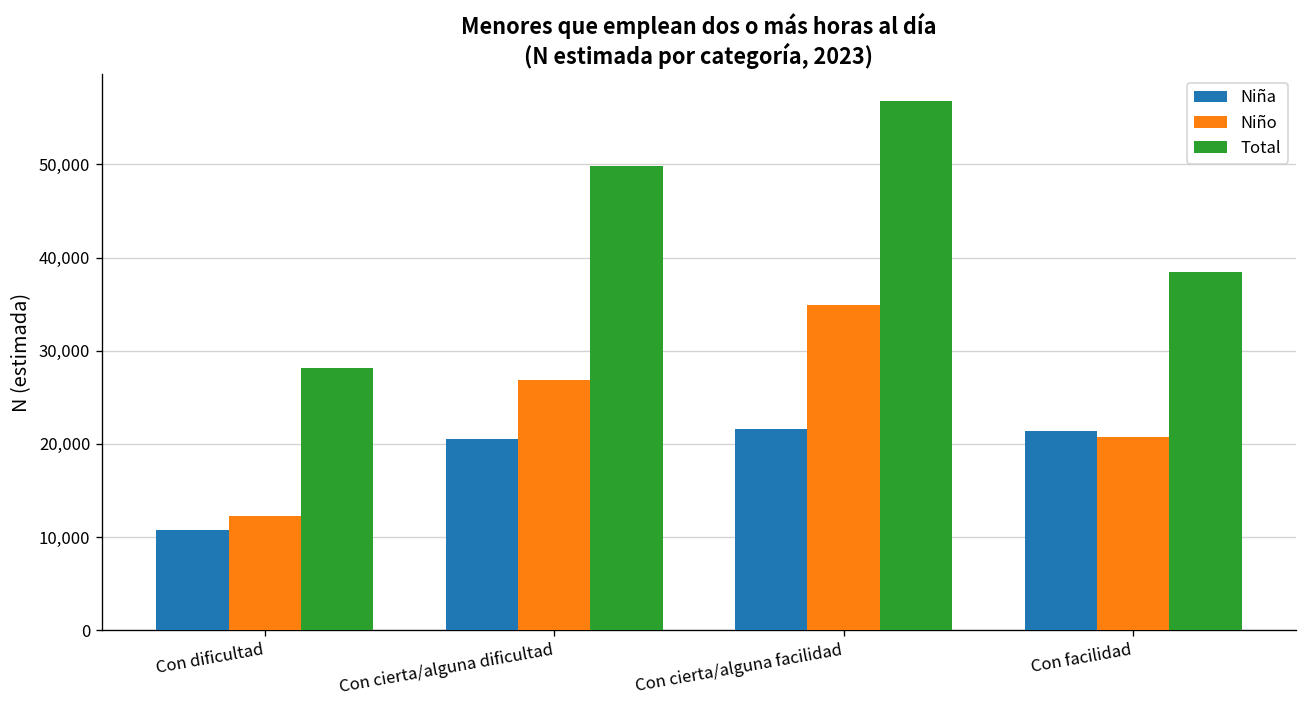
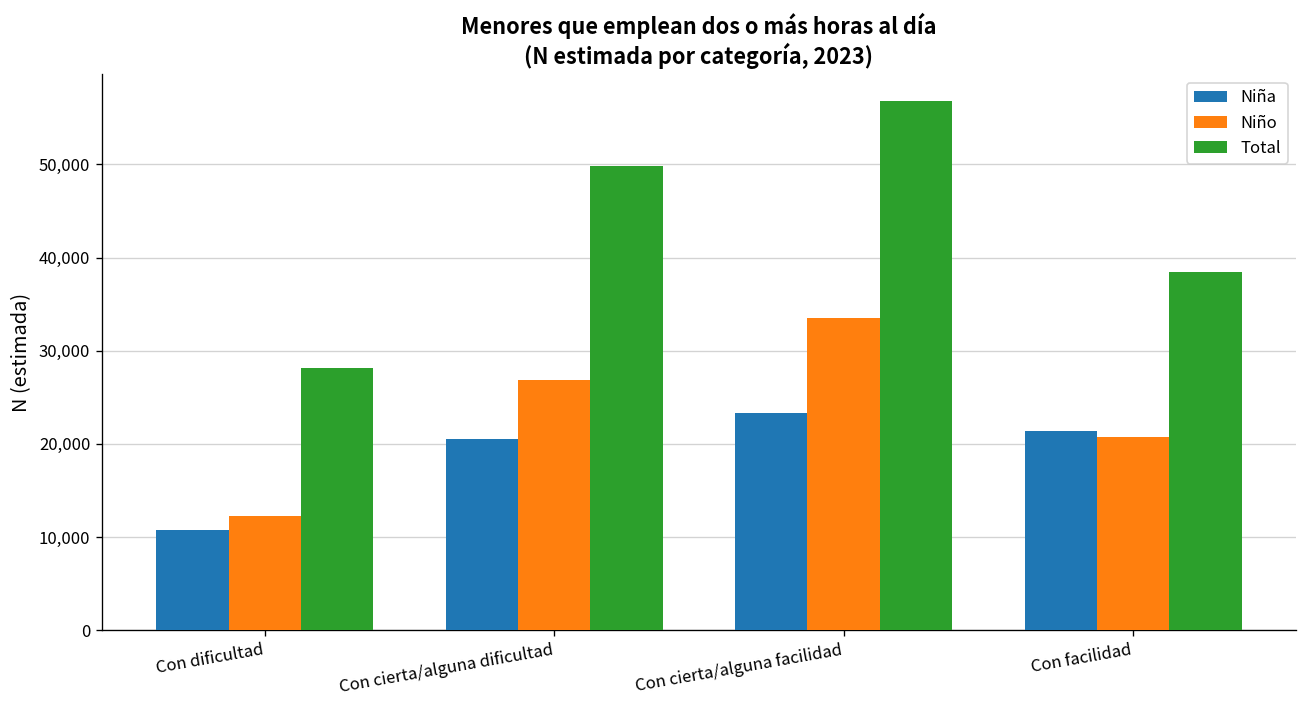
Niña, Con cierta/alguna facilidad: 22,000 -> 23,000
Niño, Con cierta/alguna facilidad: 35,000 -> 33,000
